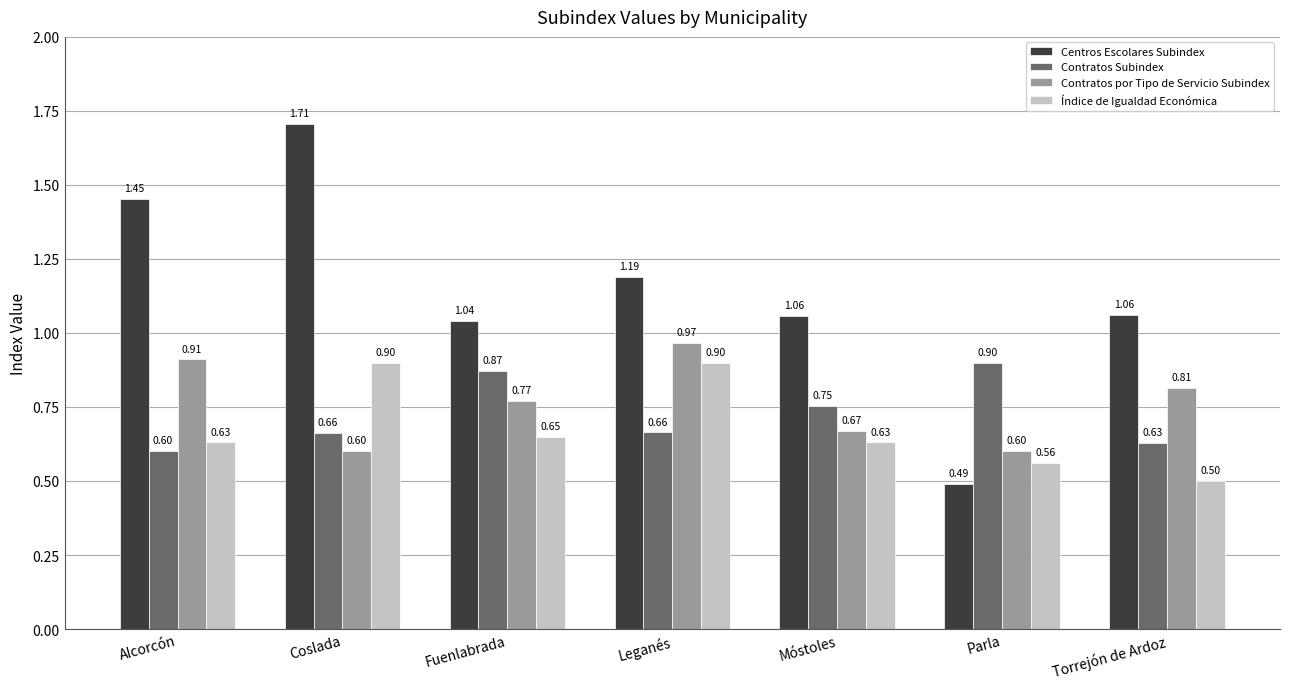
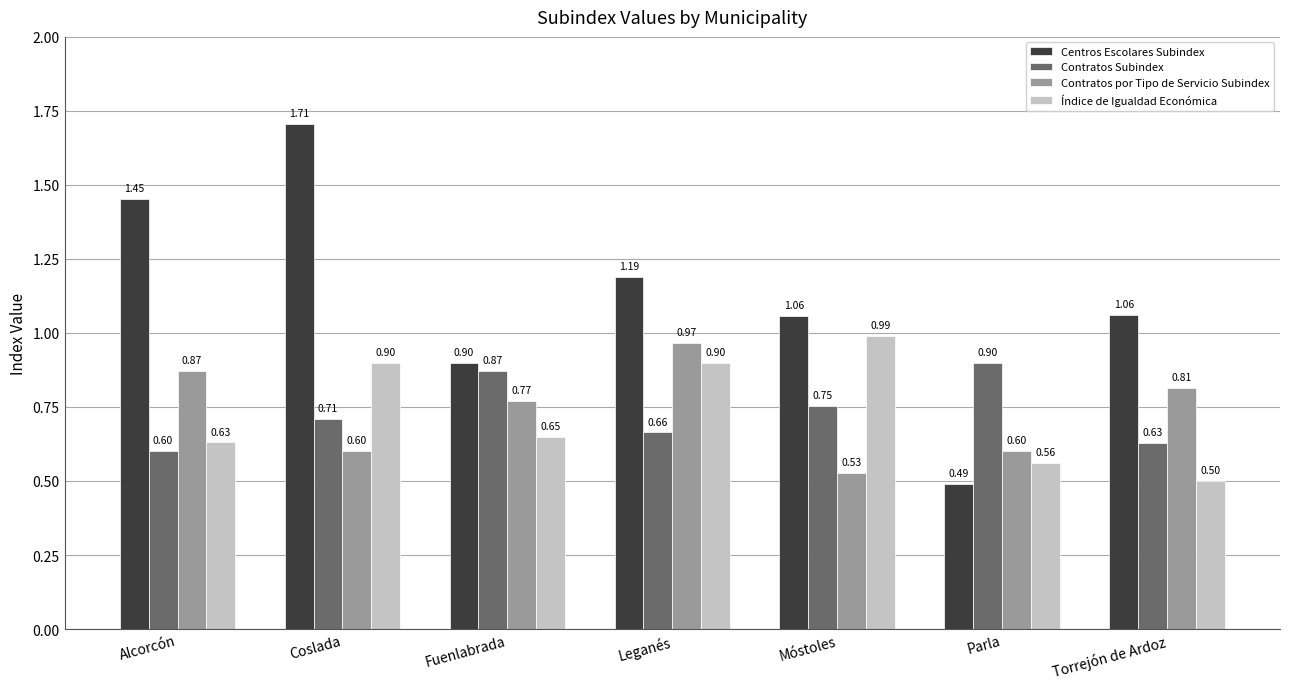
Contratos por Tipo de Servicio Subindex, Alcorcón: 0.91 -> 0.87
Contratos Subindex, Coslada: 0.66 -> 0.71
Centros Escolares Subindex, Fuenlabrada: 1.04 -> 0.90
Contratos por Tipo de Servicio Subindex, Móstoles: 0.67 -> 0.53
Índice de Igualdad Económica, Móstoles: 0.63 -> 0.99
